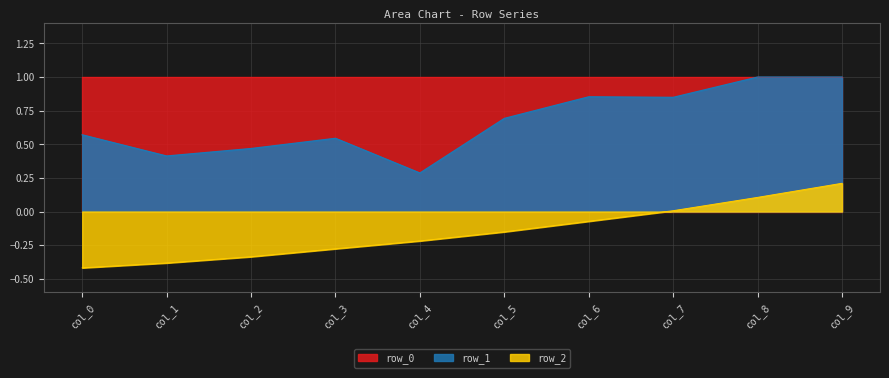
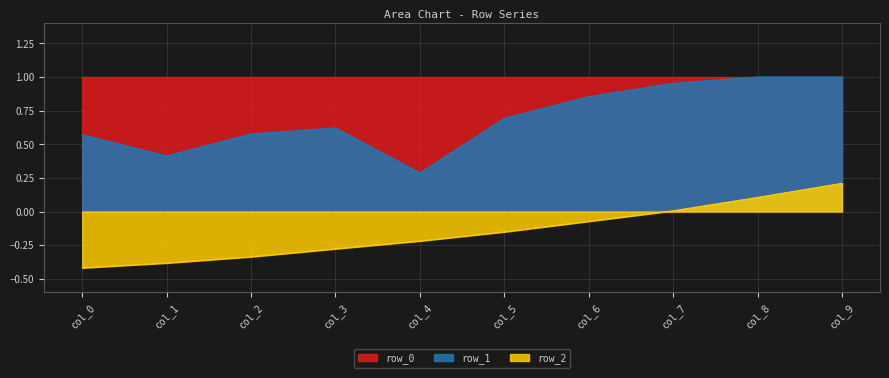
row_1, col_2: 0.47 -> 0.58
row_1, col_3: 0.54 -> 0.62
row_1, col_7: 0.85 -> 0.95
